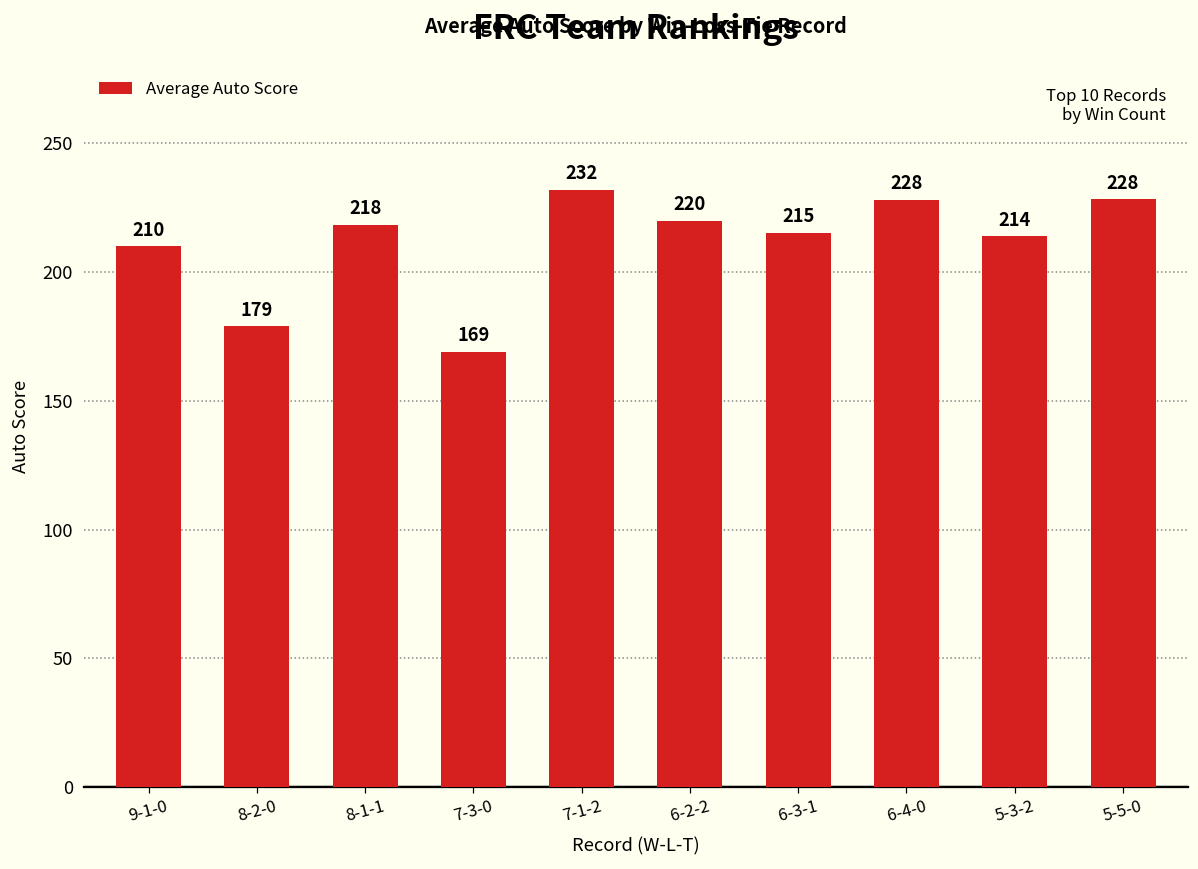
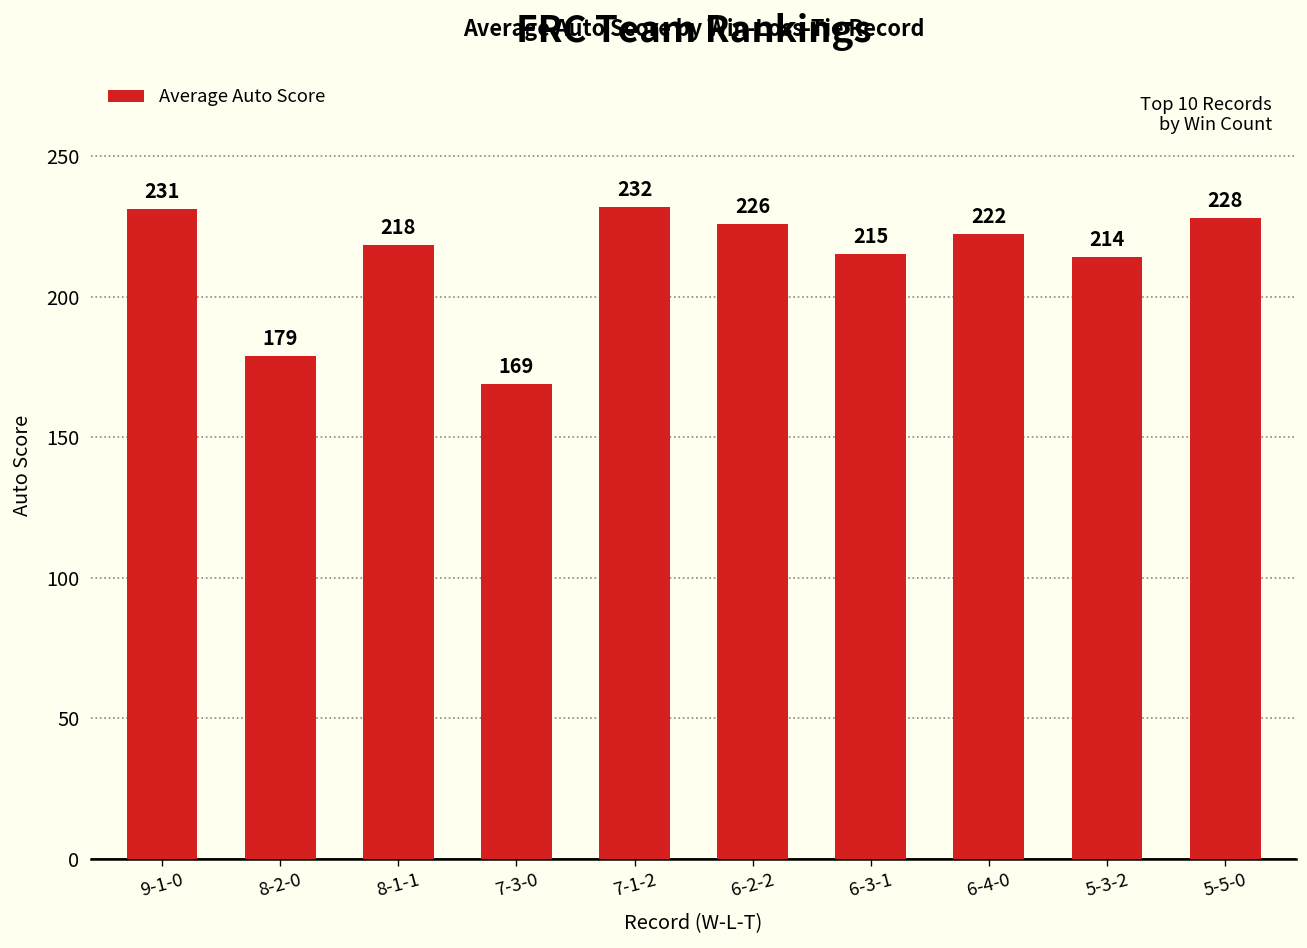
9-1-0: 210 -> 231
6-2-2: 220 -> 226
6-4-0: 228 -> 222
